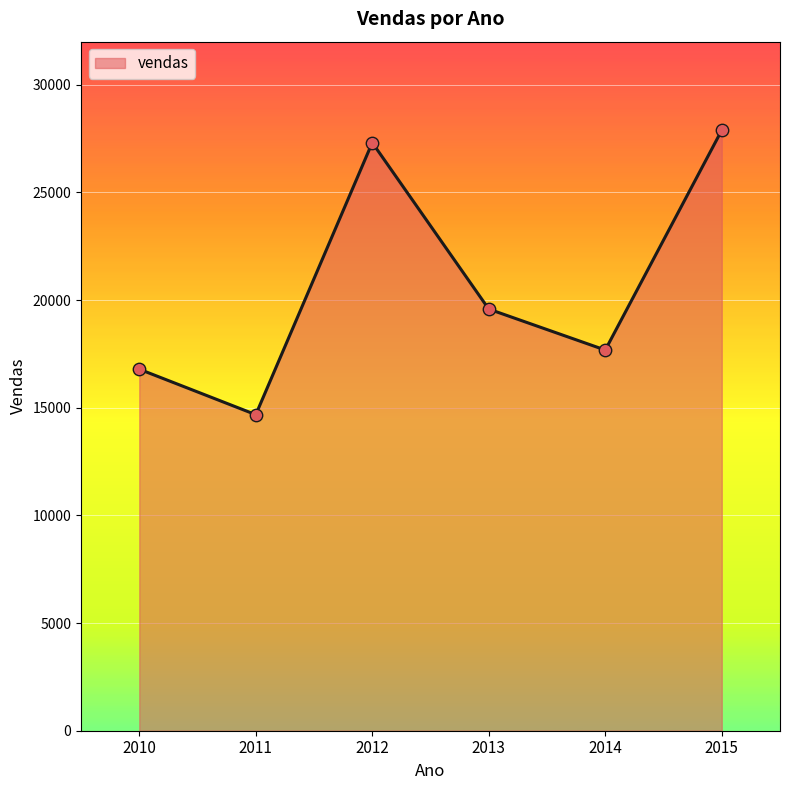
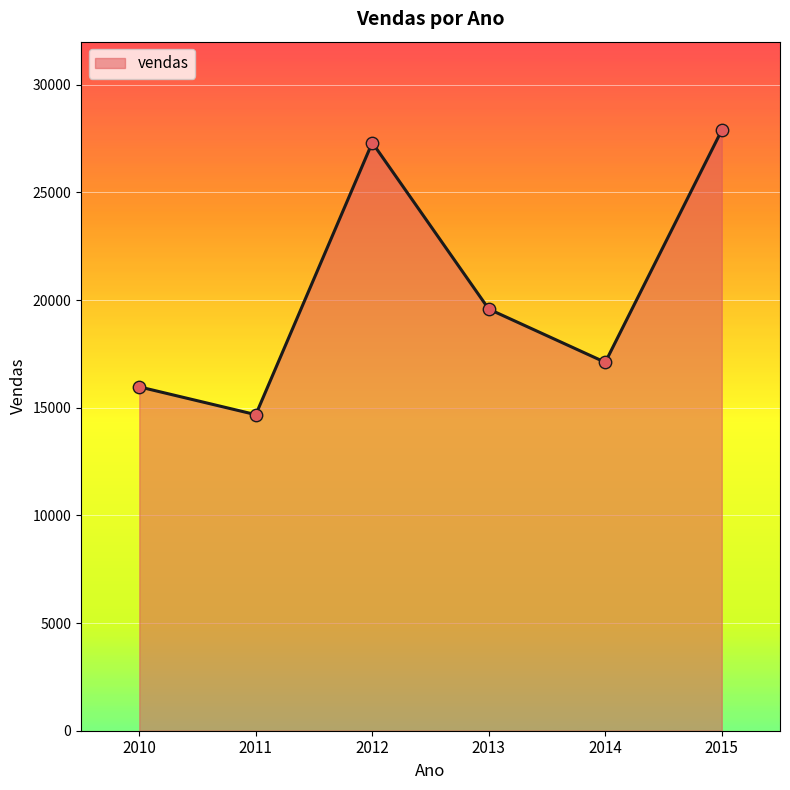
2010: 16800 -> 16000
2014: 17700 -> 17100
